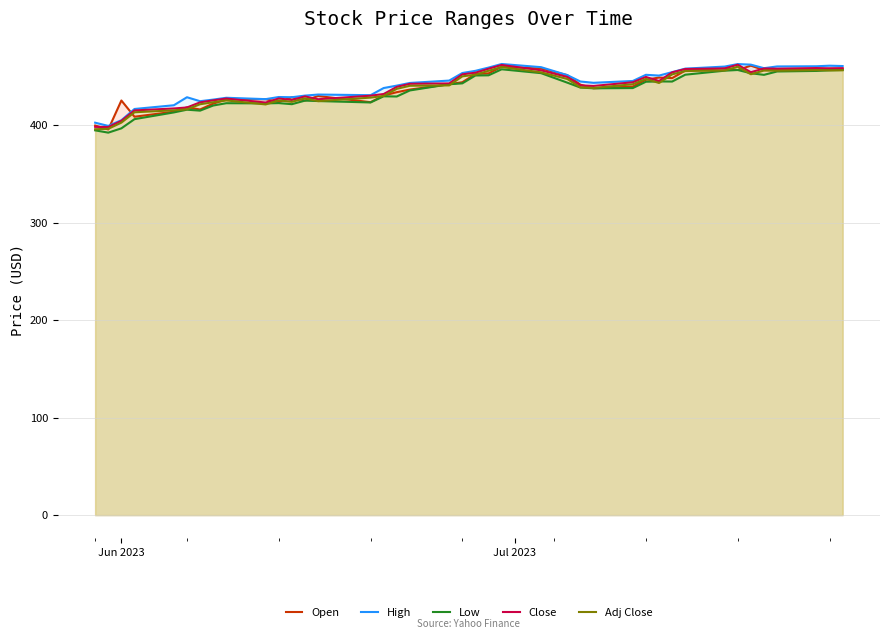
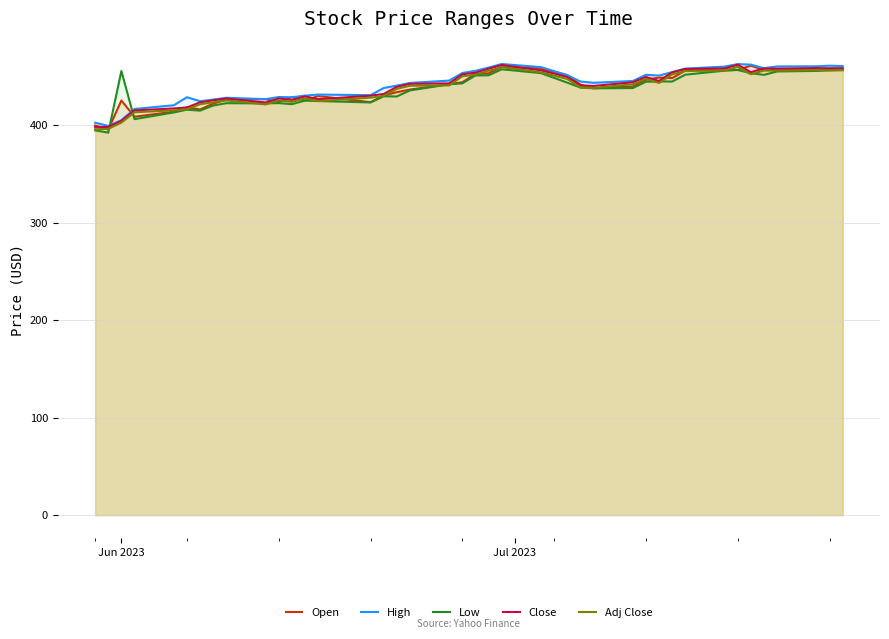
Low, Jun 2023: 400 -> 460
